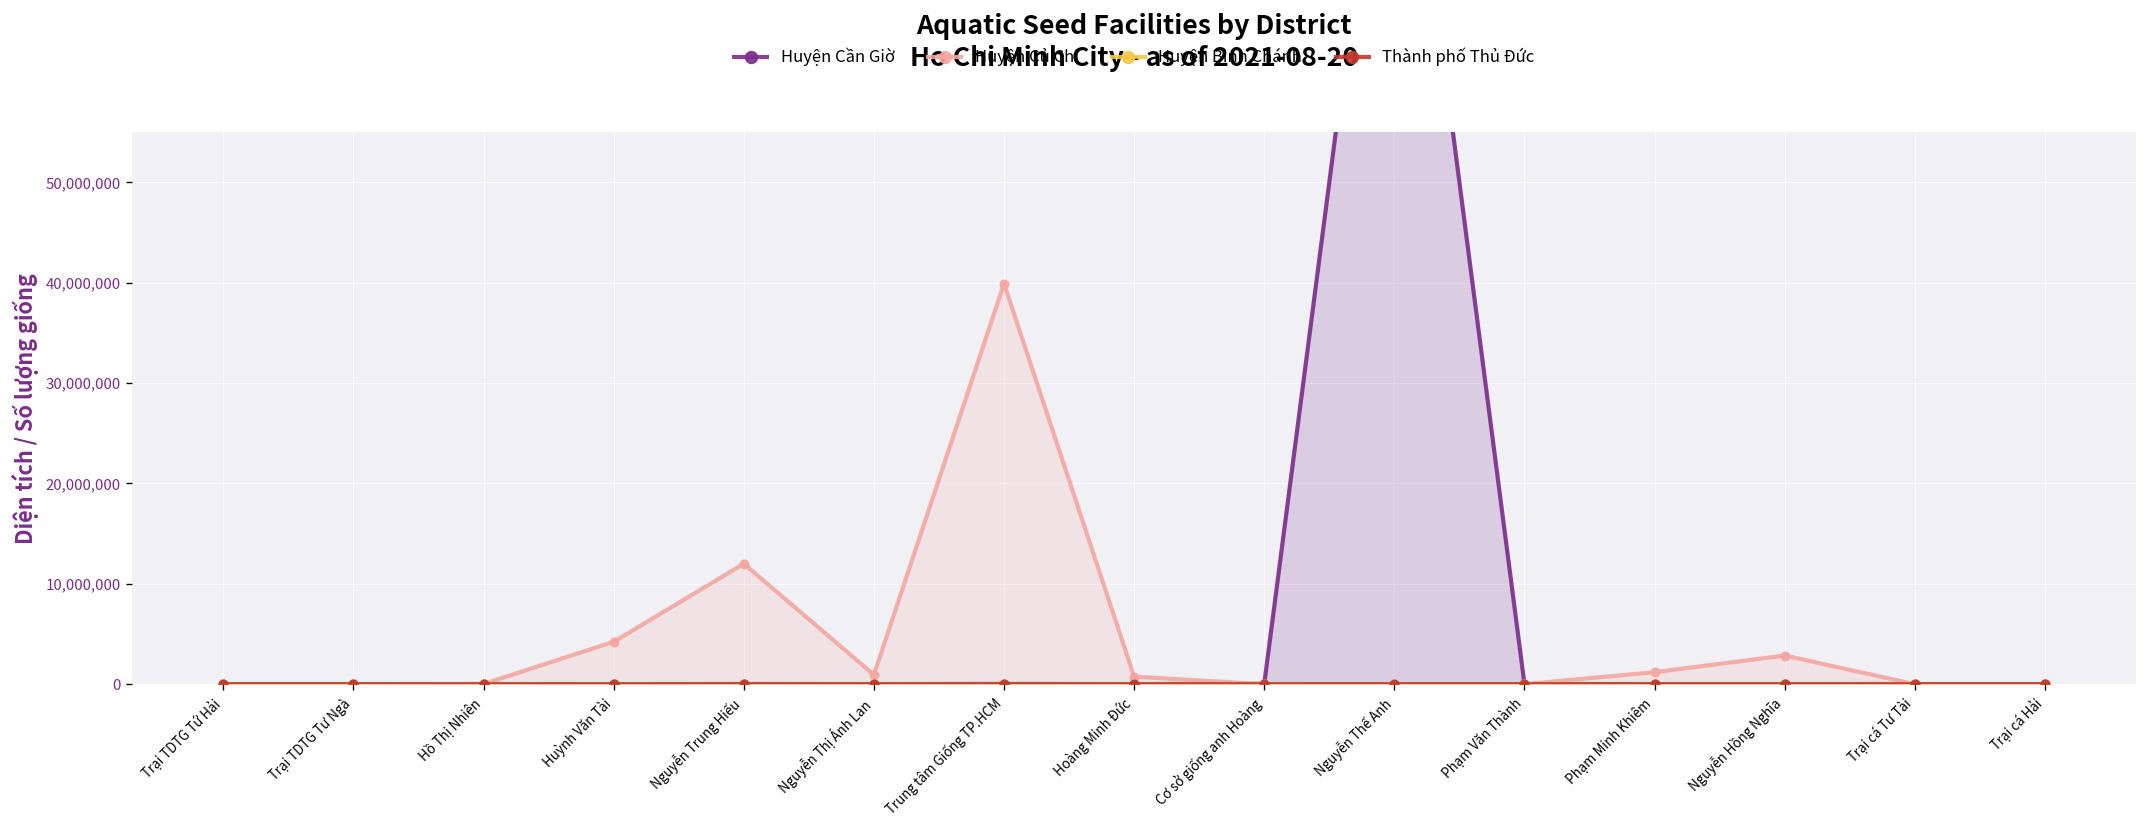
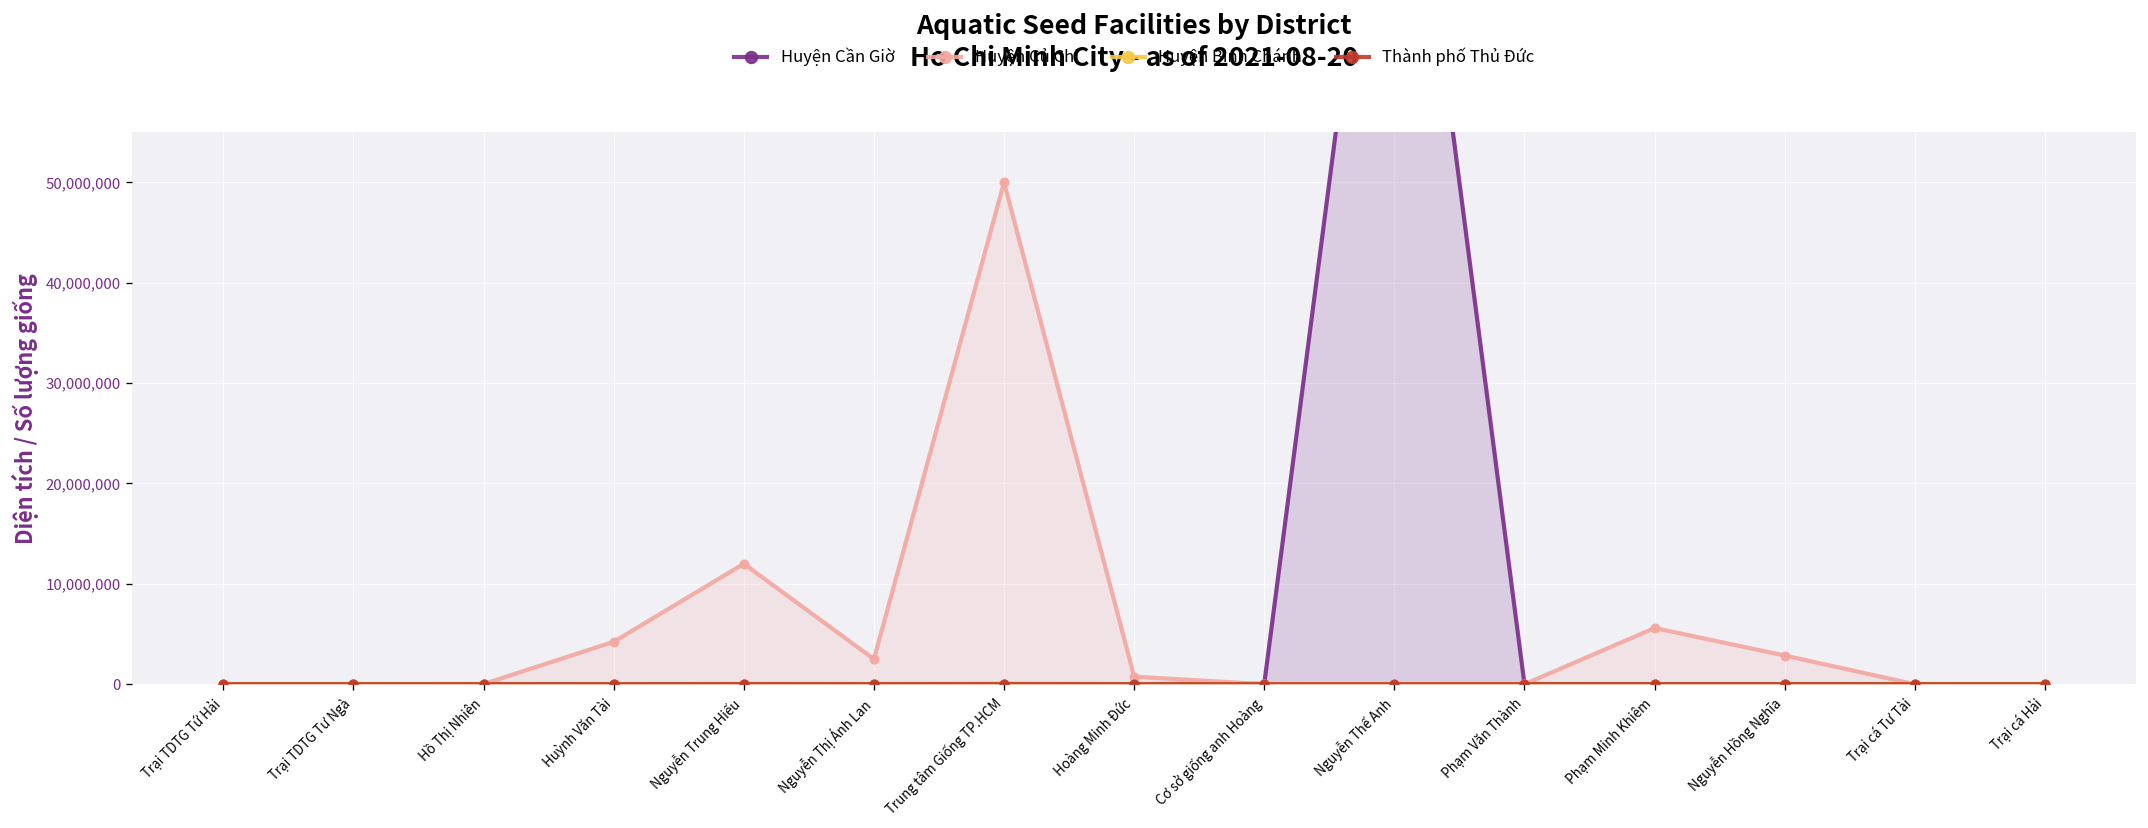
Huyện Củ Chi, Nguyễn Thị Ánh Lan: 1,000,000 -> 3,000,000
Huyện Củ Chi, Trung tâm Giống TP.HCM: 40,000,000 -> 50,000,000
Huyện Củ Chi, Phạm Minh Khiêm: 1,000,000 -> 6,000,000
